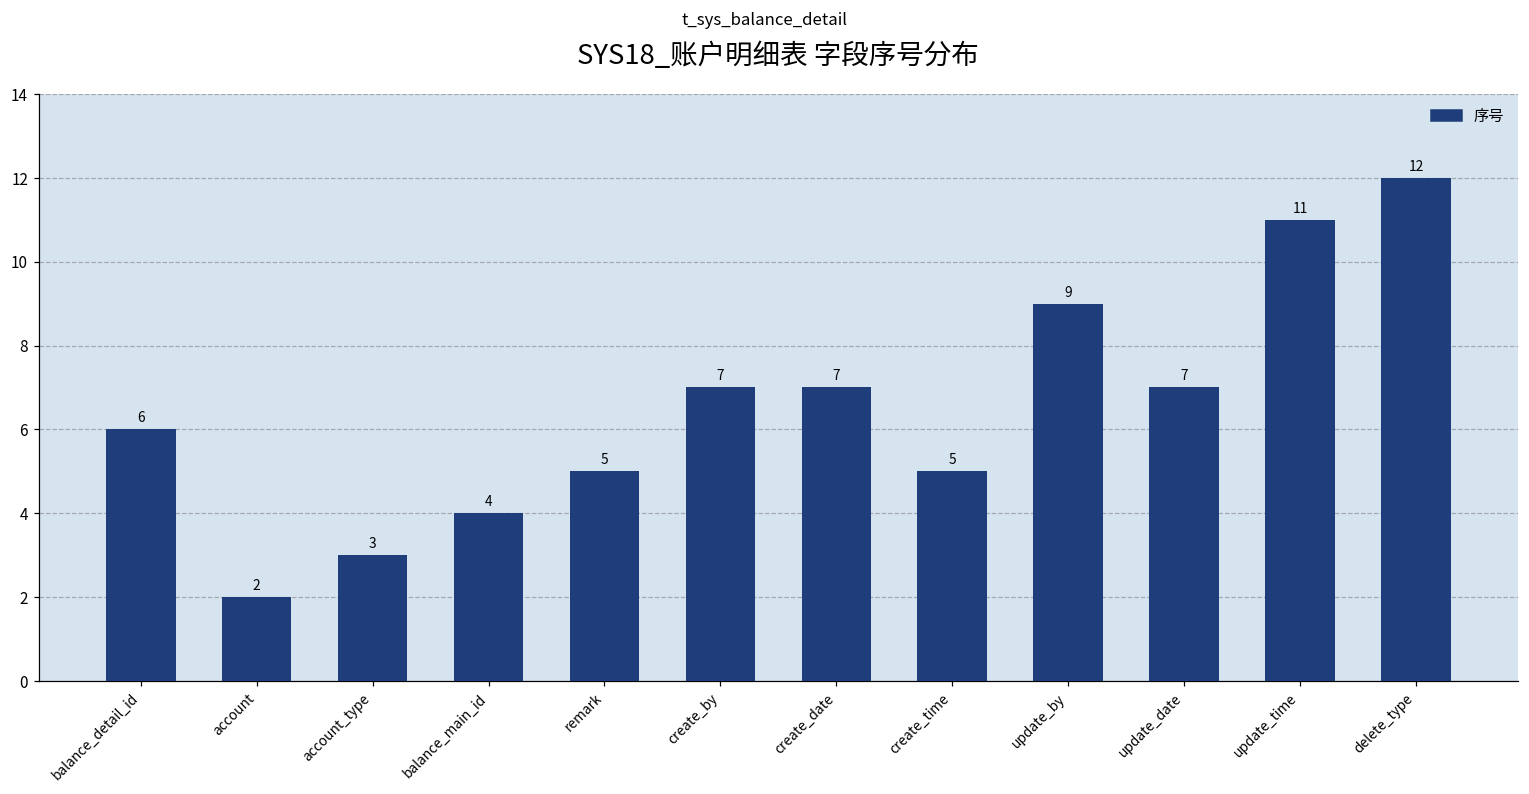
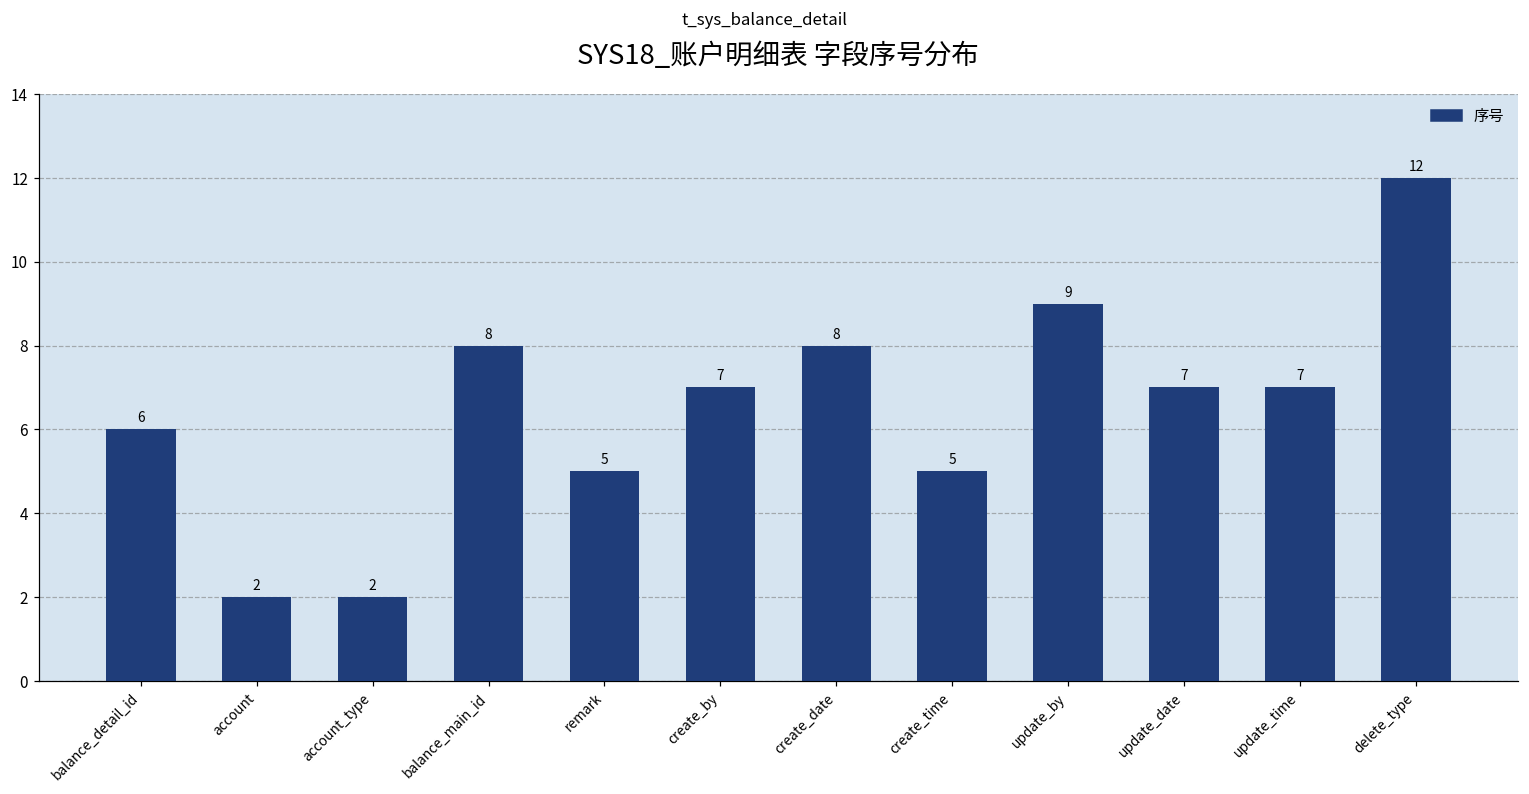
account_type: 3 -> 2
balance_main_id: 4 -> 8
create_date: 7 -> 8
update_time: 11 -> 7
